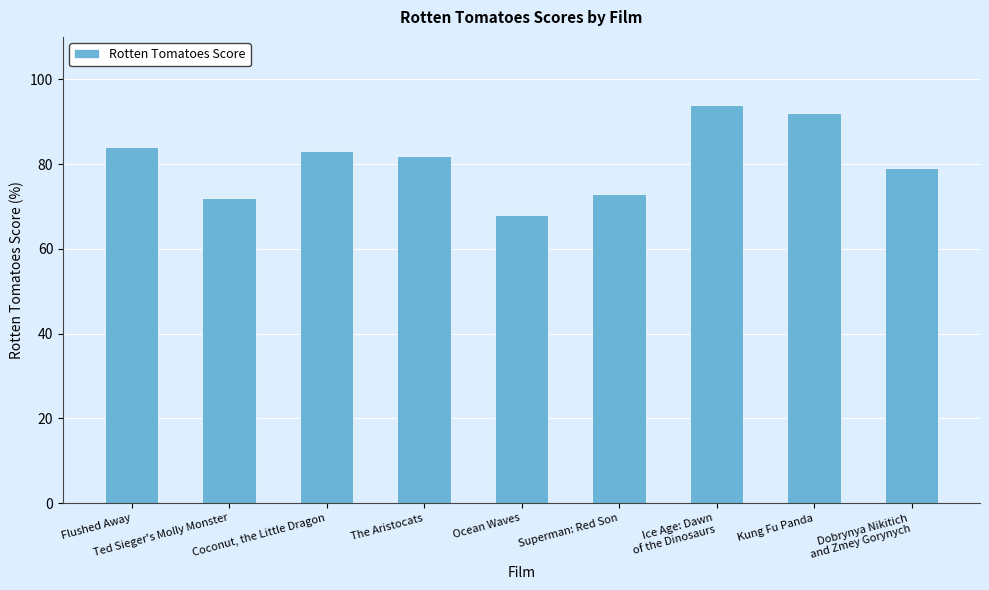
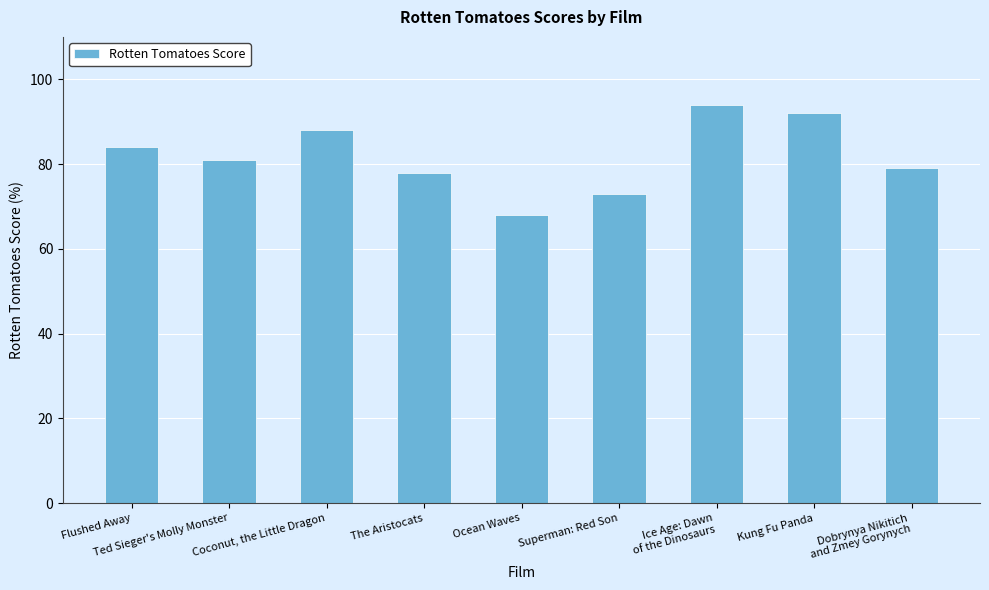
Ted Sieger's Molly Monster: 72 -> 81
Coconut, the Little Dragon: 83 -> 88
The Aristocats: 82 -> 78
